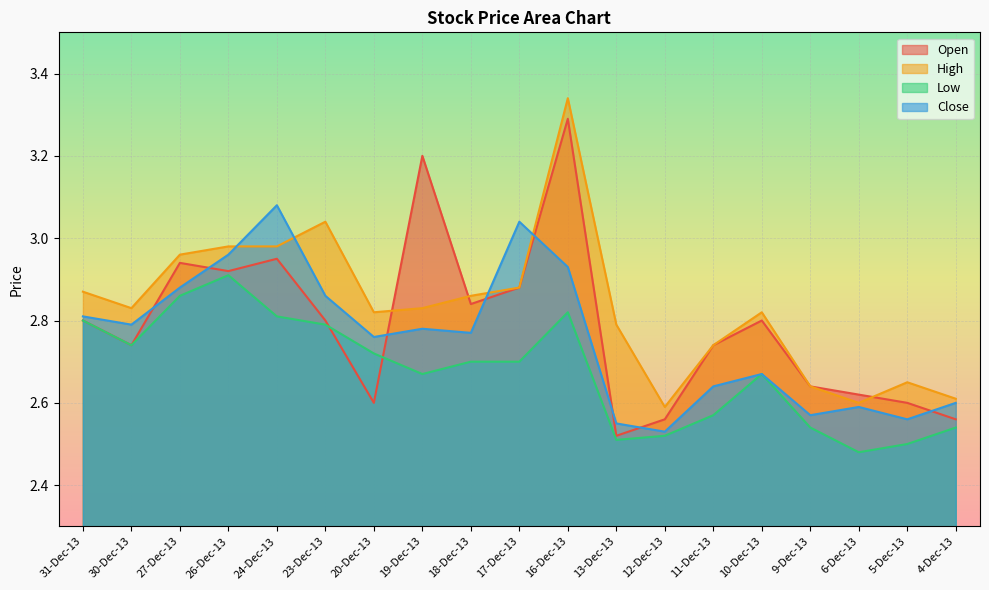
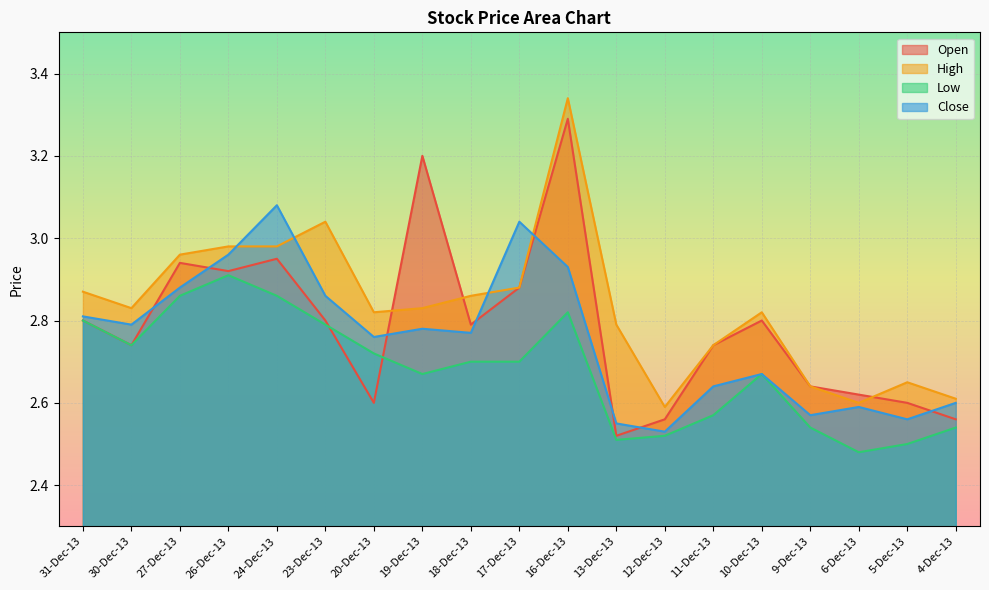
Low, 24-Dec-13: 2.81 -> 2.86
Open, 18-Dec-13: 2.84 -> 2.79
